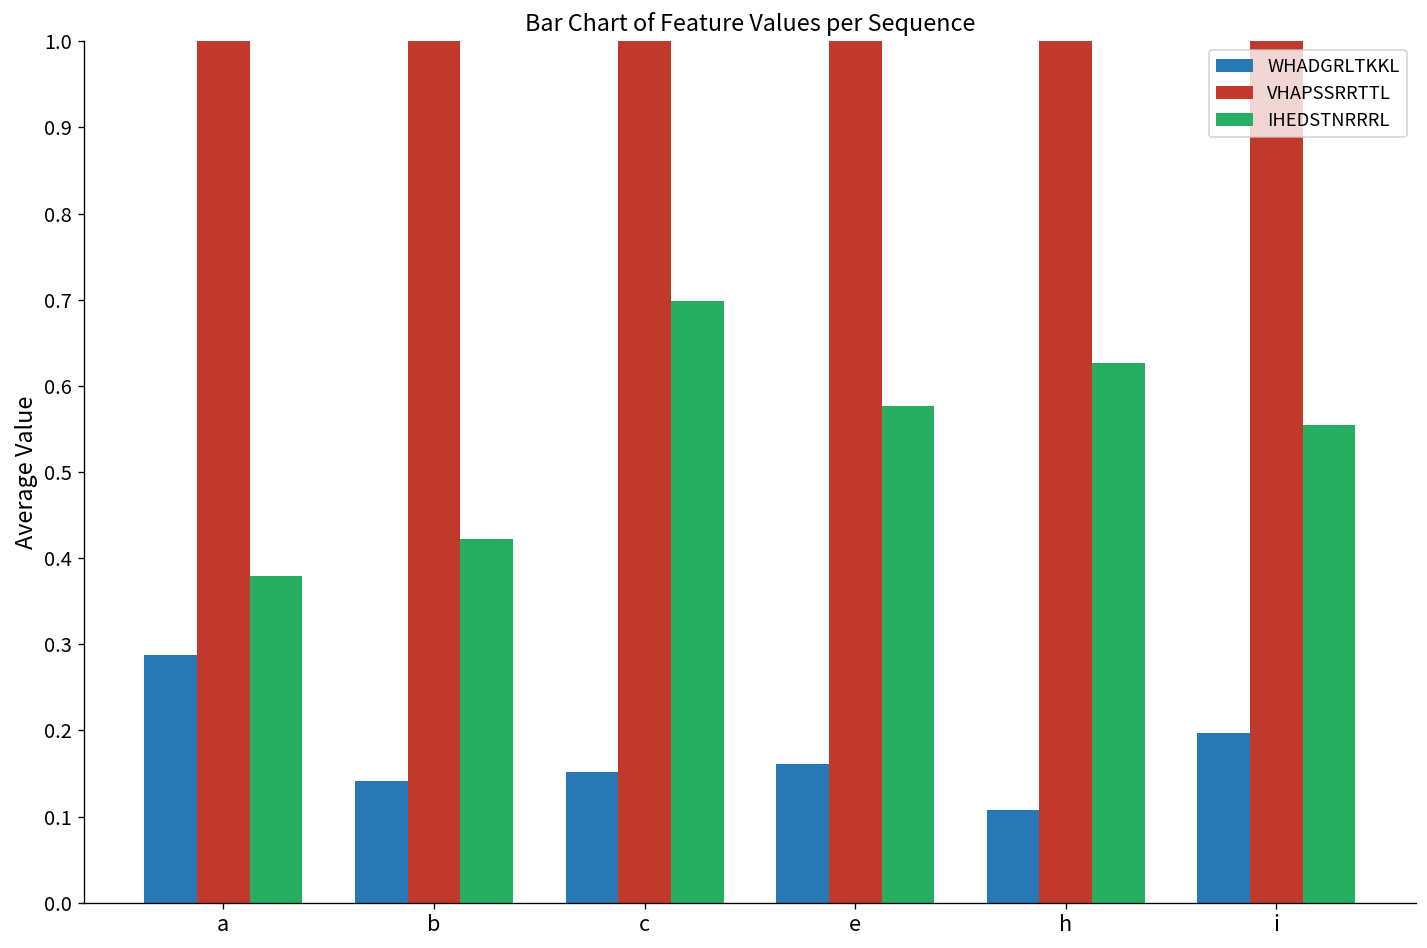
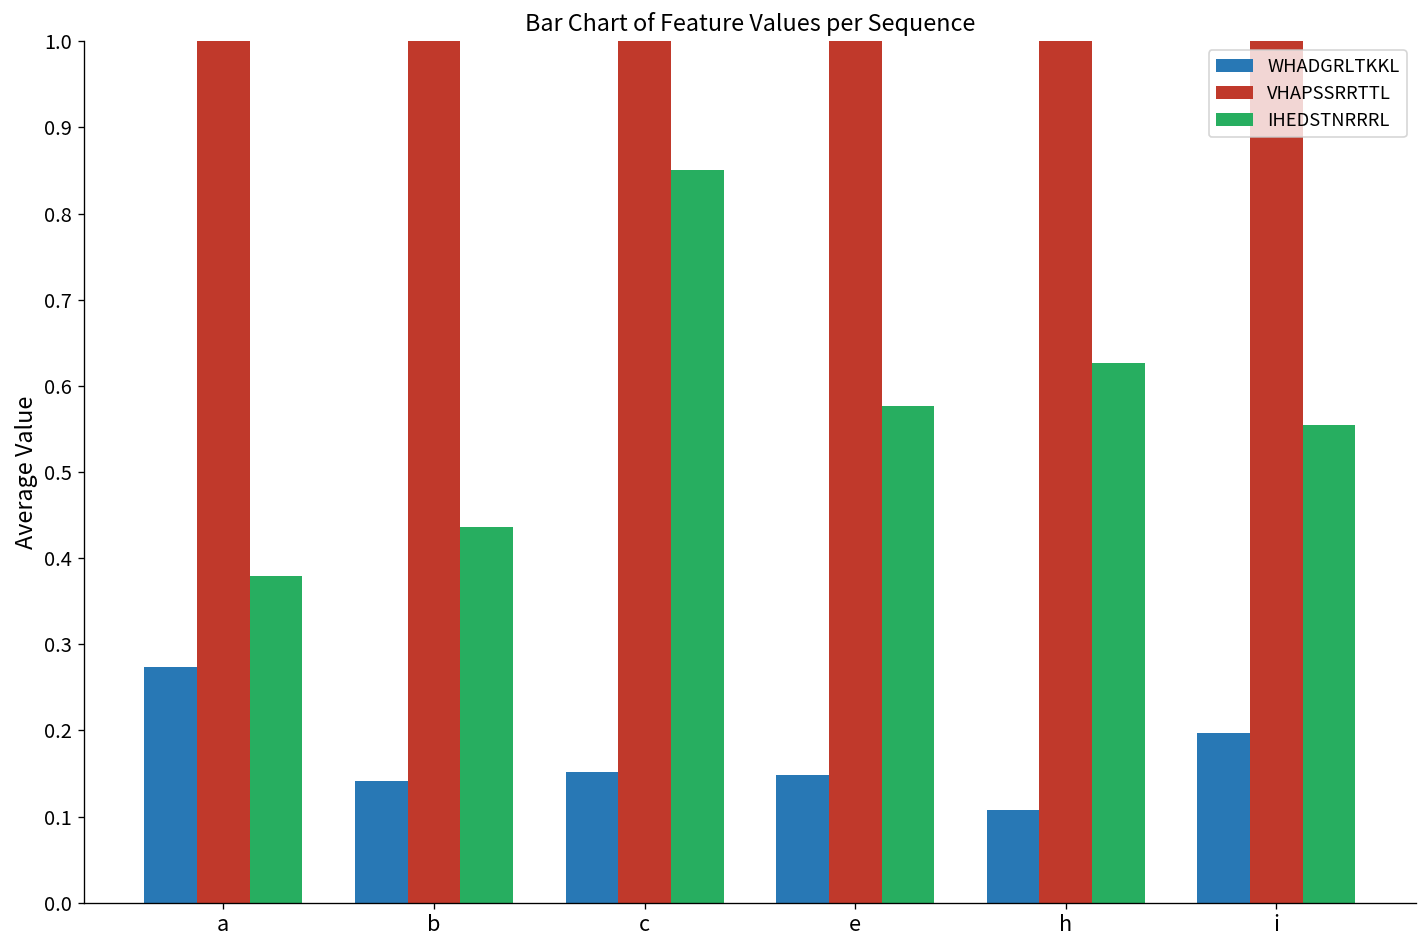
WHADGRLTKKL, a: 0.29 -> 0.27
IHEDSTNRRRL, b: 0.42 -> 0.44
IHEDSTNRRRL, c: 0.70 -> 0.85
WHADGRLTKKL, e: 0.16 -> 0.15
